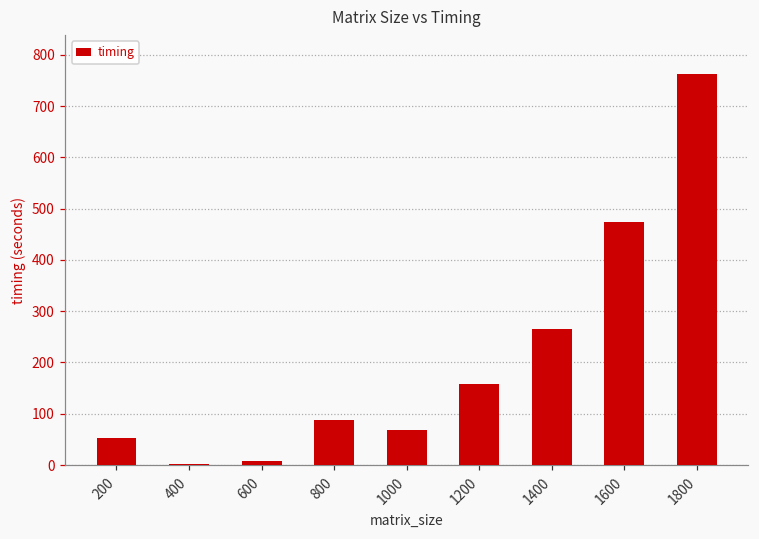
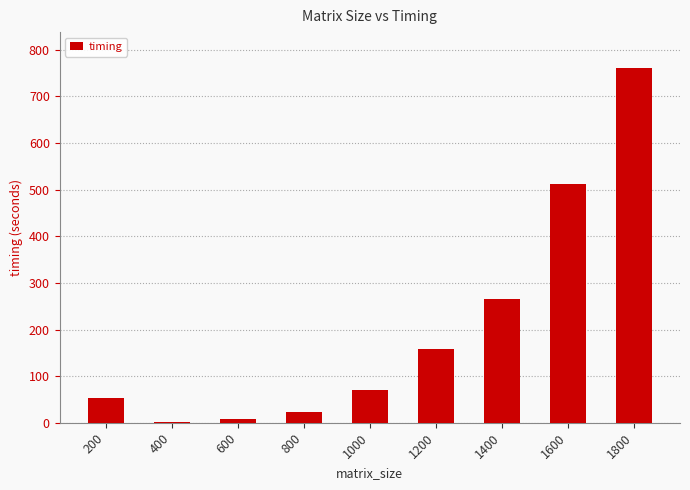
800: 90 -> 20
1600: 470 -> 510
